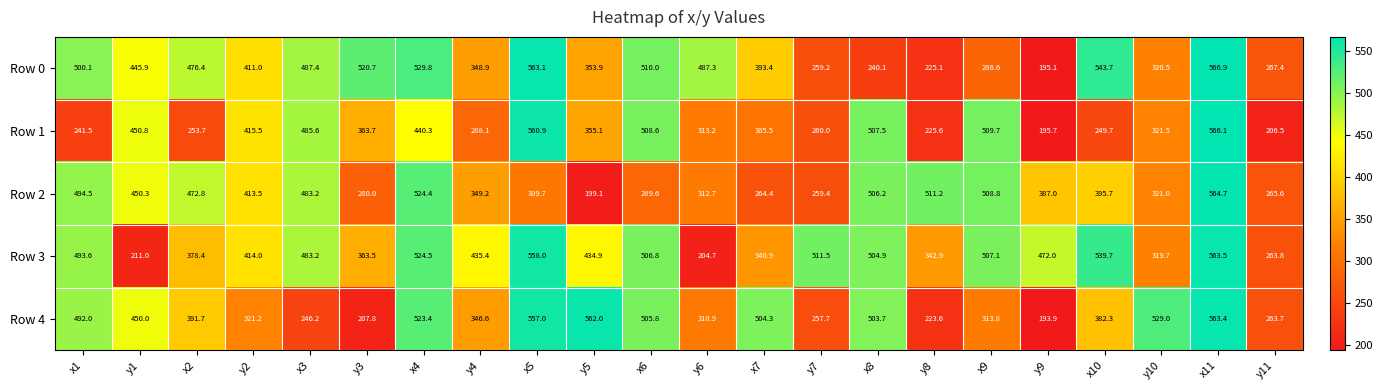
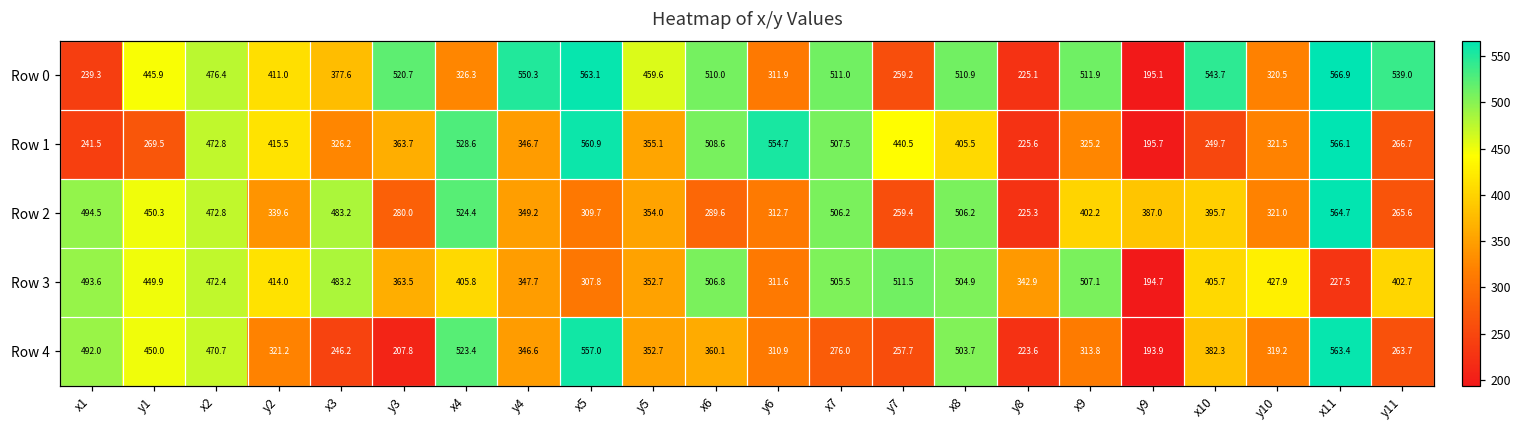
Row 0, x1: 500.1 -> 239.3
Row 0, x3: 487.4 -> 377.6
Row 0, x4: 529.8 -> 326.3
Row 0, y4: 348.9 -> 550.3
Row 0, y5: 353.9 -> 459.6
Row 0, y6: 487.3 -> 311.9
Row 0, x7: 393.4 -> 511.0
Row 0, x8: 240.1 -> 510.9
Row 0, x9: 286.6 -> 511.9
Row 0, y11: 267.4 -> 539.0
Row 1, y1: 450.8 -> 269.5
Row 1, x2: 253.7 -> 472.8
Row 1, x3: 485.6 -> 326.2
Row 1, x4: 440.3 -> 528.6
Row 1, y4: 288.1 -> 346.7
Row 1, y6: 313.2 -> 554.7
Row 1, x7: 305.5 -> 507.5
Row 1, y7: 260.0 -> 440.5
Row 1, x8: 507.5 -> 405.5
Row 1, x9: 509.7 -> 325.2
Row 1, y11: 206.5 -> 266.7
Row 2, y2: 413.5 -> 339.6
Row 2, y5: 199.1 -> 354.0
Row 2, x7: 264.4 -> 506.2
Row 2, y8: 511.2 -> 225.3
Row 2, x9: 508.8 -> 402.2
Row 3, y1: 211.0 -> 449.9
Row 3, x2: 378.4 -> 472.4
Row 3, x4: 524.5 -> 405.8
Row 3, y4: 435.4 -> 347.7
Row 3, x5: 558.0 -> 307.8
Row 3, y5: 434.9 -> 352.7
Row 3, y6: 204.7 -> 311.6
Row 3, x7: 340.9 -> 505.5
Row 3, y9: 472.0 -> 194.7
Row 3, x10: 539.7 -> 405.7
Row 3, y10: 319.7 -> 427.9
Row 3, x11: 563.5 -> 227.5
Row 3, y11: 263.8 -> 402.7
Row 4, x2: 391.7 -> 470.7
Row 4, y5: 562.0 -> 352.7
Row 4, x6: 505.8 -> 360.1
Row 4, x7: 504.3 -> 276.0
Row 4, y10: 529.0 -> 319.2
